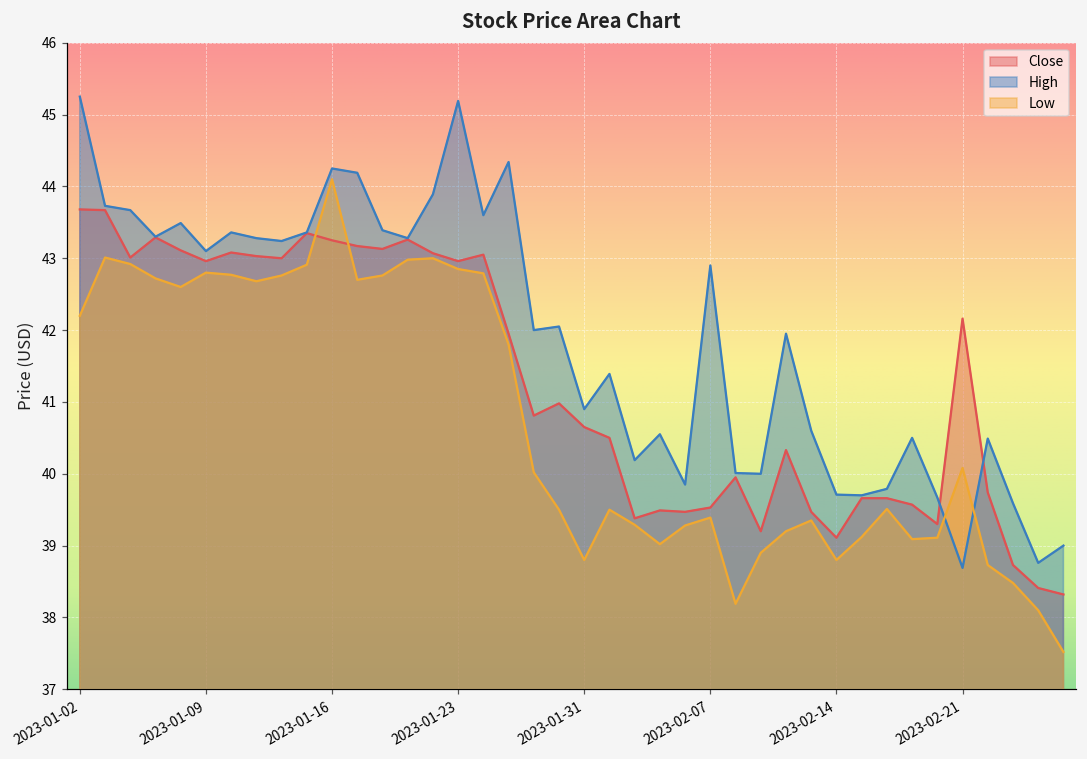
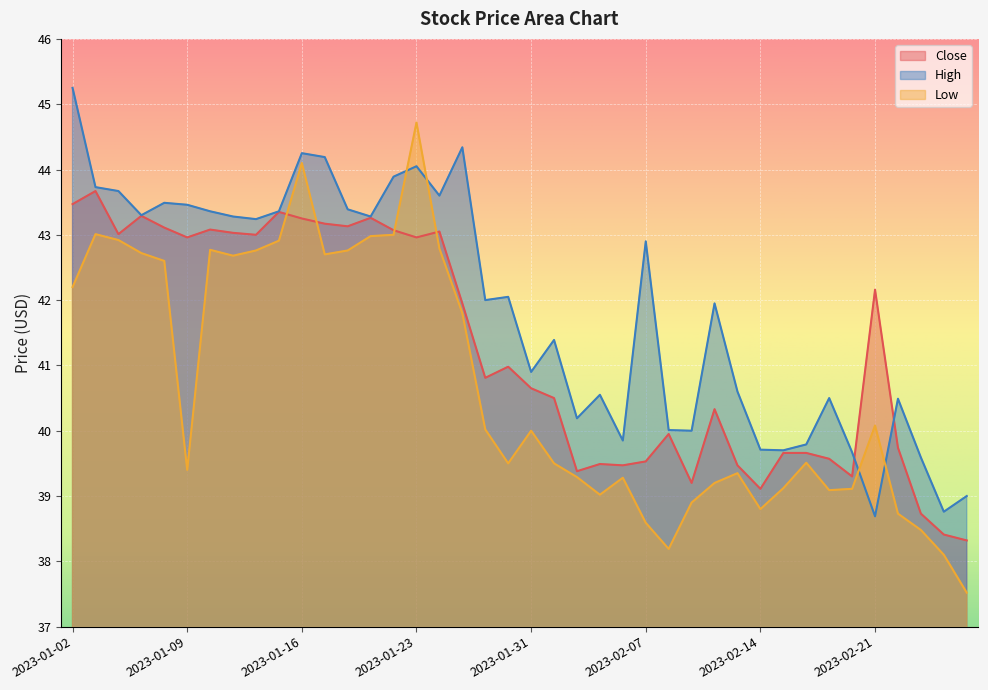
Close, 2023-01-02: 43.7 -> 43.5
High, 2023-01-09: 43.1 -> 43.5
Low, 2023-01-09: 42.8 -> 39.4
High, 2023-01-23: 45.2 -> 44.1
Low, 2023-01-23: 42.9 -> 44.7
Low, 2023-01-31: 38.8 -> 40.0
Low, 2023-02-07: 39.4 -> 38.6
